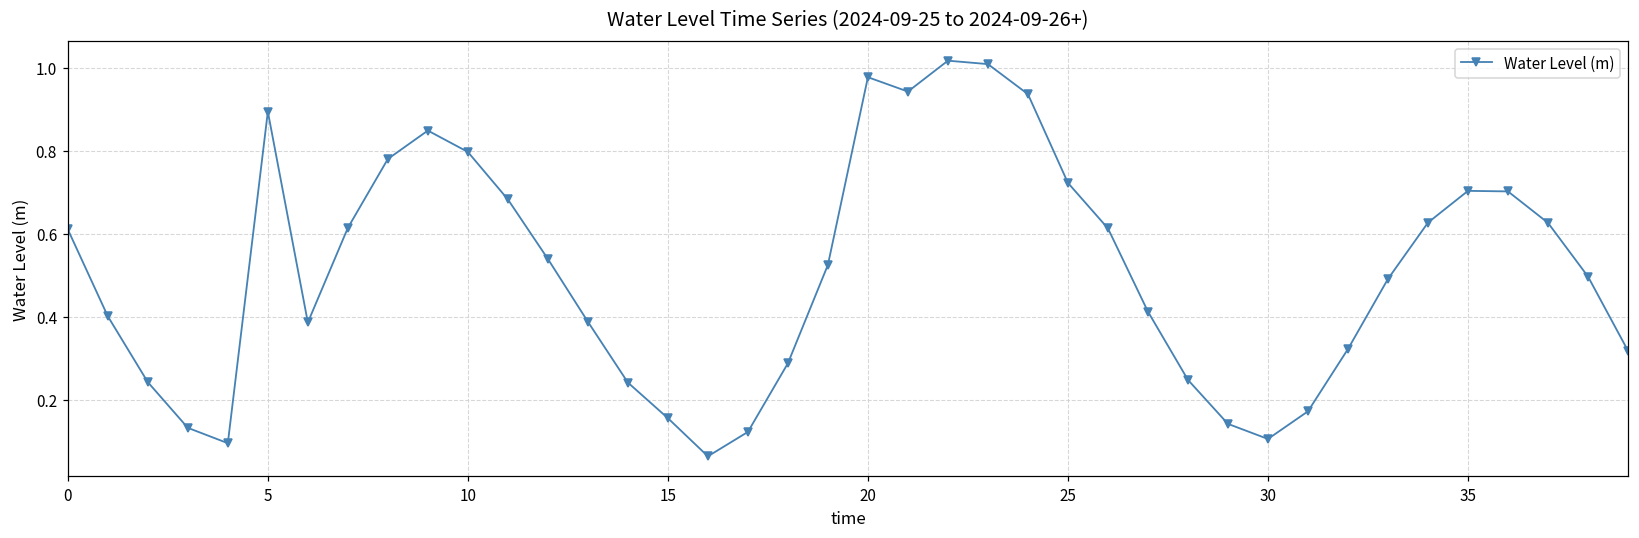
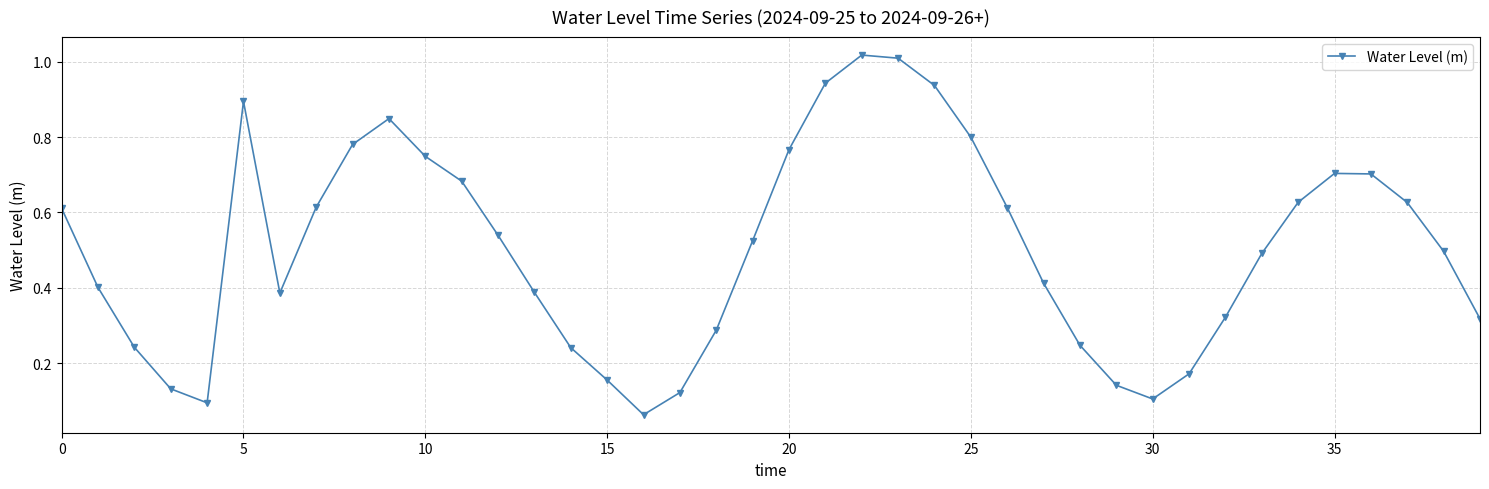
10: 0.80 -> 0.75
20: 0.98 -> 0.77
25: 0.72 -> 0.80
